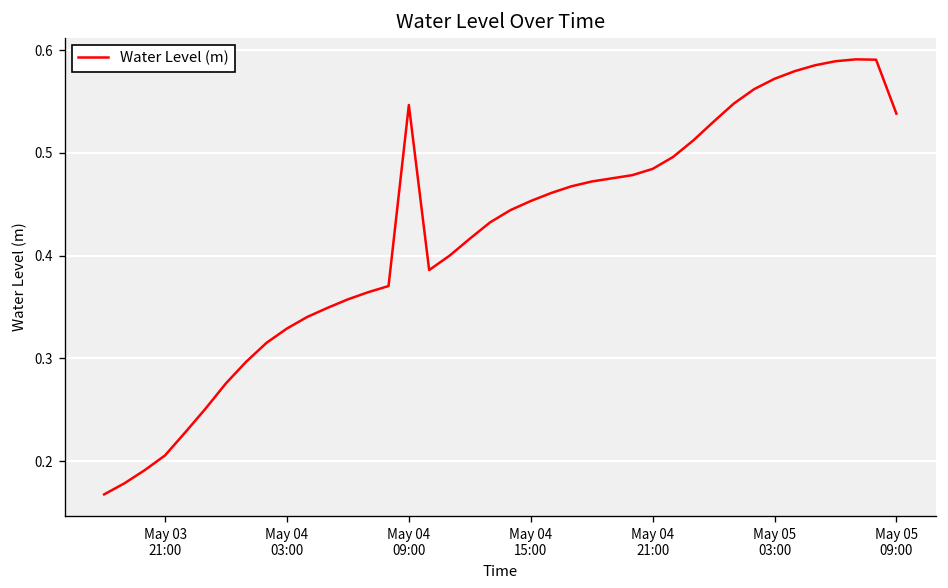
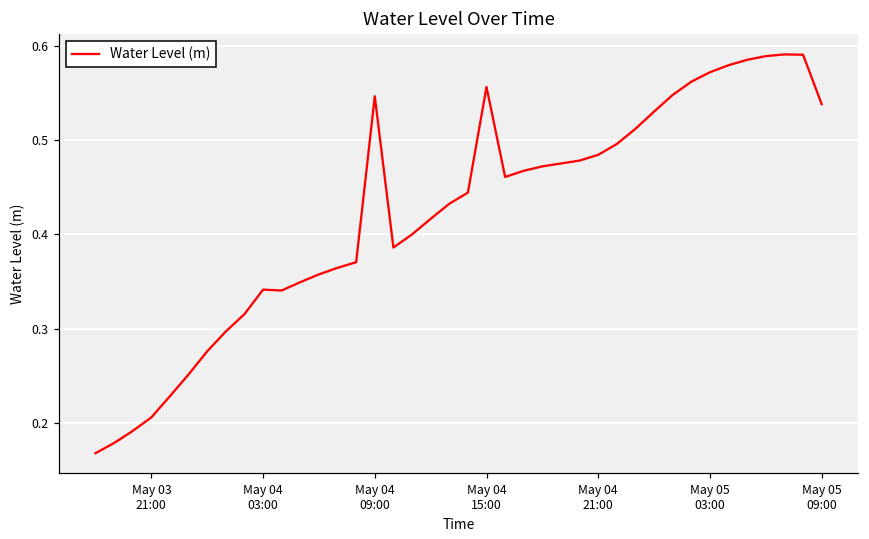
May 04 03:00: 0.33 -> 0.34
May 04 15:00: 0.45 -> 0.56
